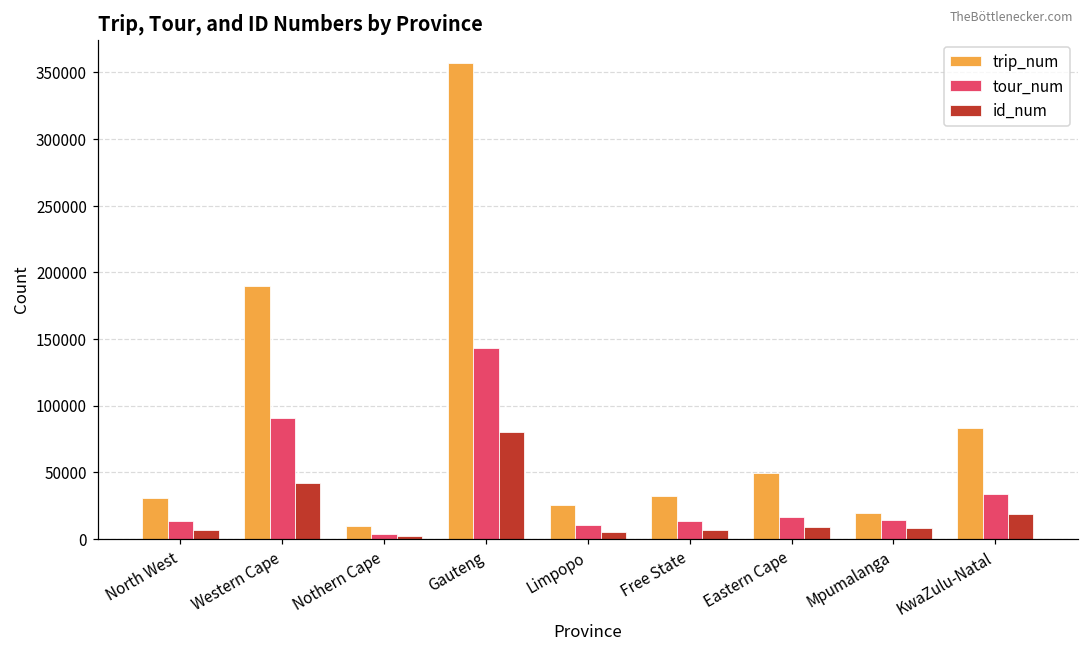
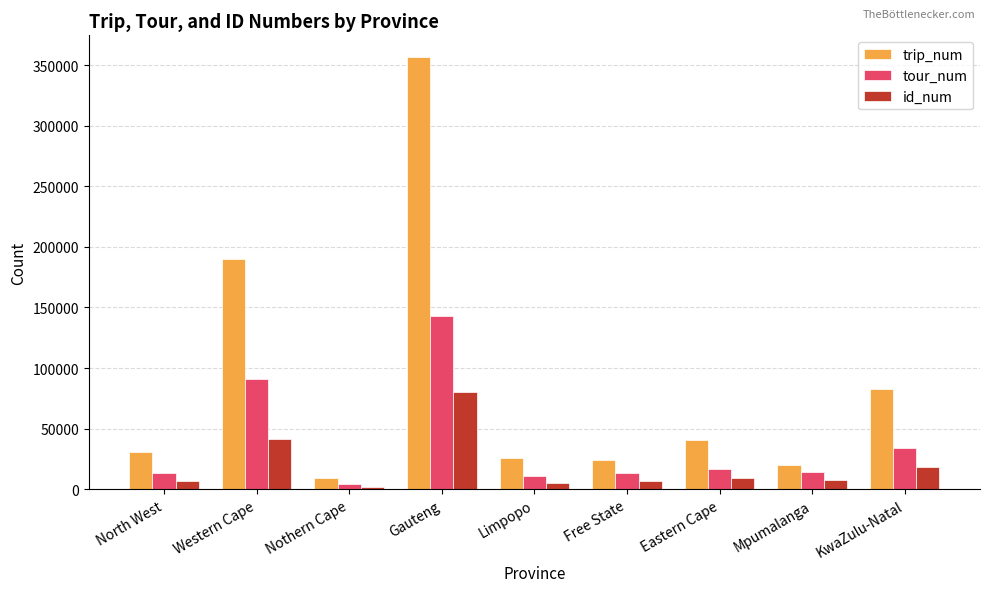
trip_num, Free State: 32000 -> 24000
trip_num, Eastern Cape: 49000 -> 41000
